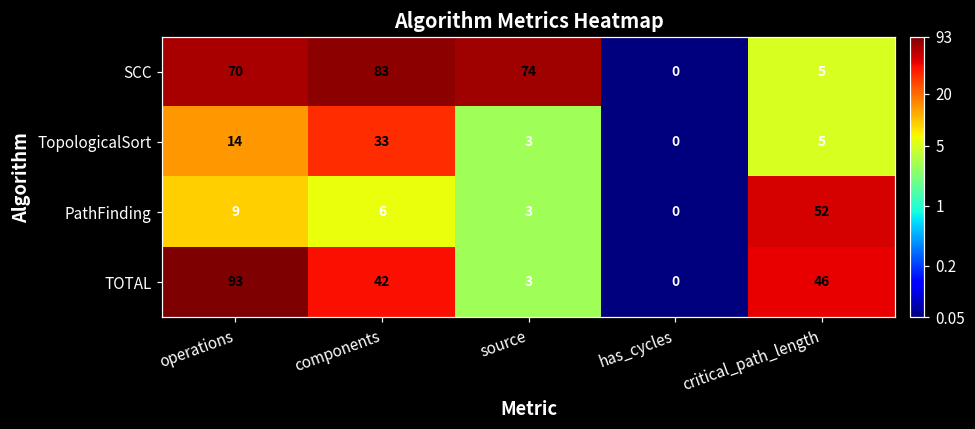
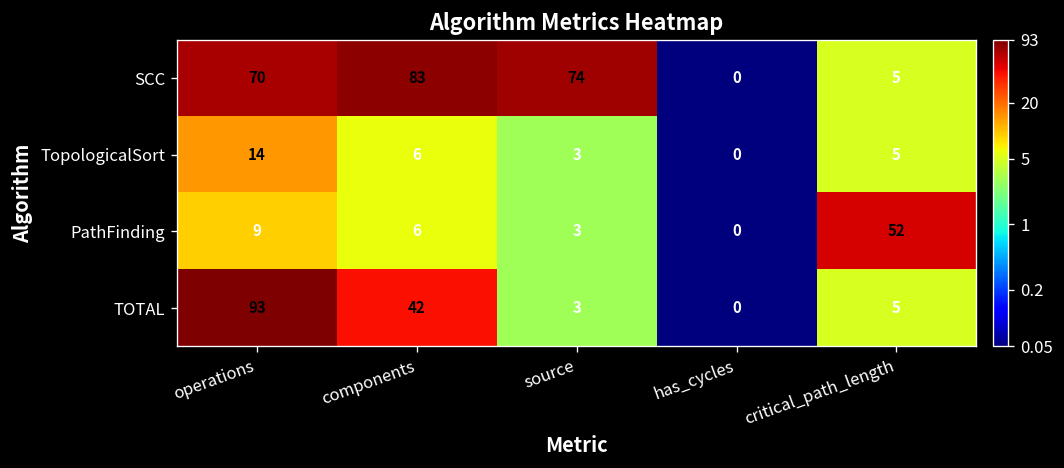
TopologicalSort, components: 33 -> 6
TOTAL, critical_path_length: 46 -> 5
